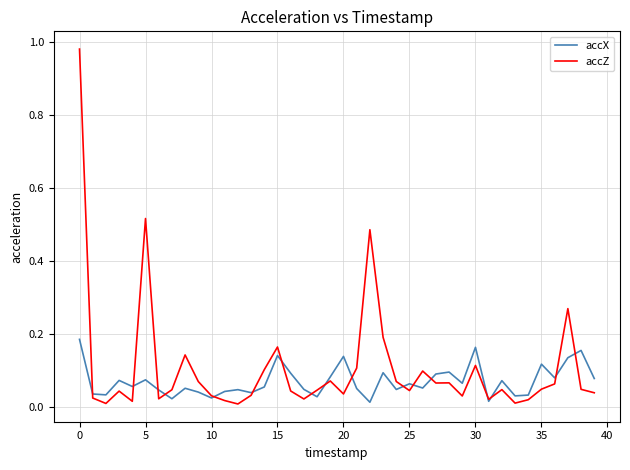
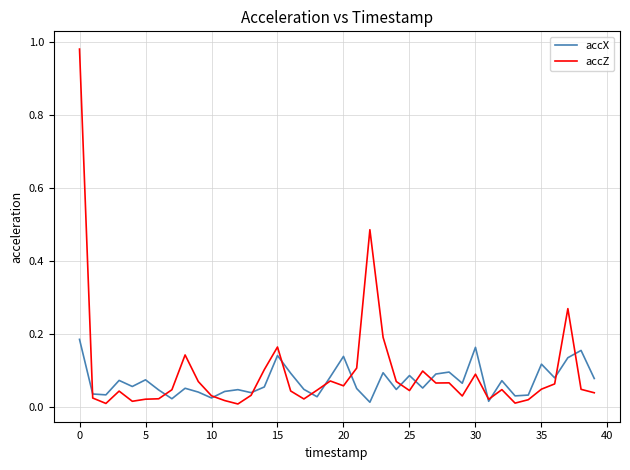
accZ, 5: 0.52 -> 0.02
accZ, 20: 0.04 -> 0.06
accX, 25: 0.06 -> 0.09
accZ, 30: 0.11 -> 0.09
